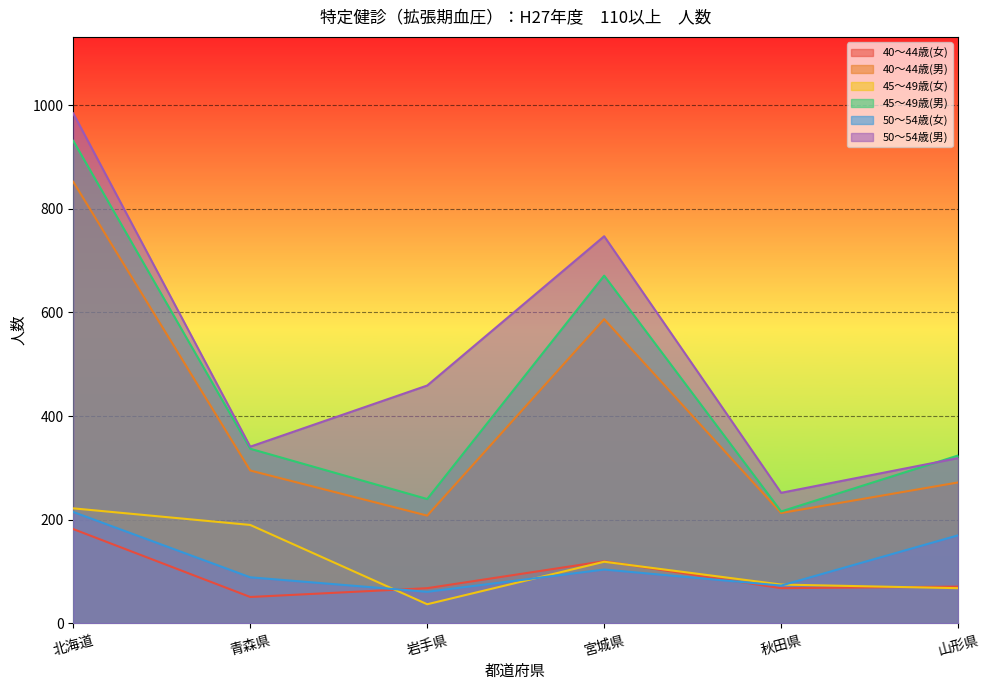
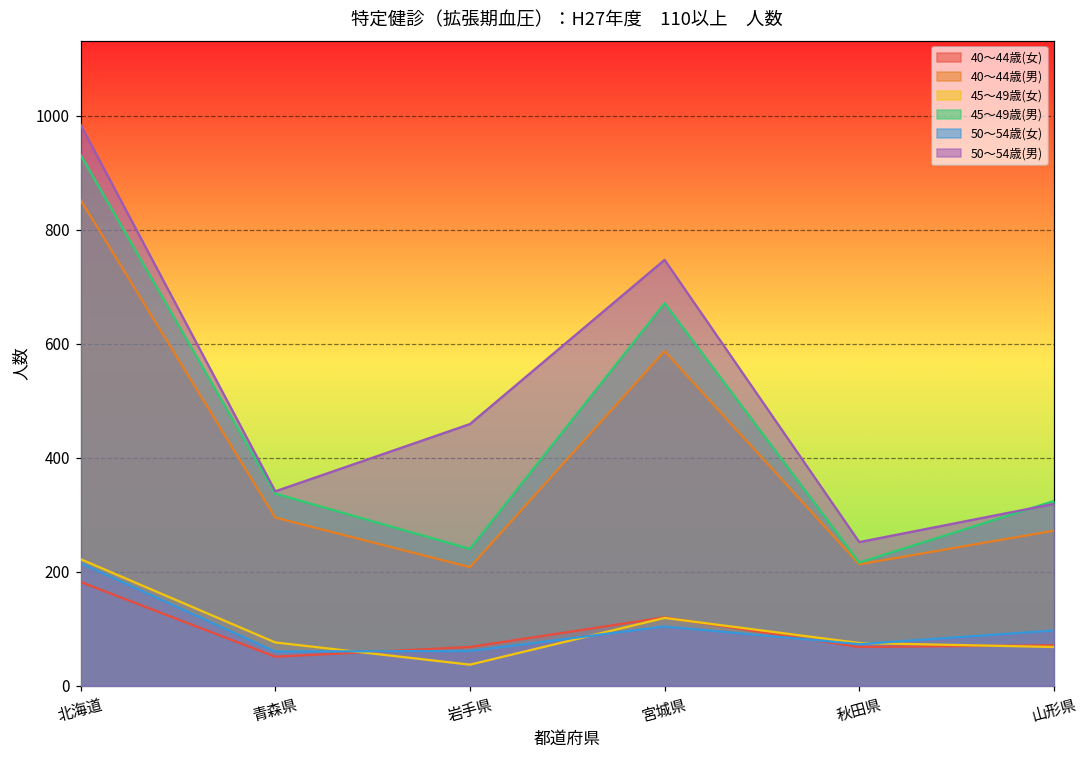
45～49歳(女), 青森県: 190 -> 80
50～54歳(女), 青森県: 90 -> 60
50～54歳(女), 山形県: 170 -> 100
